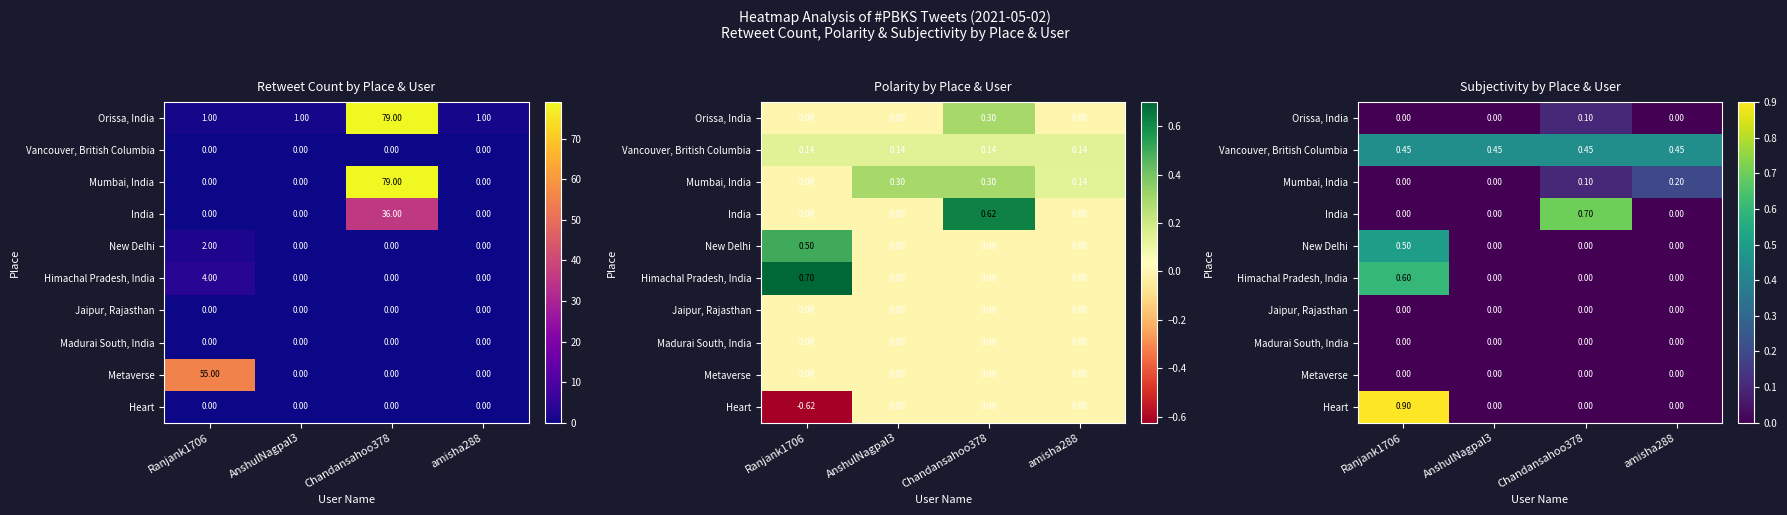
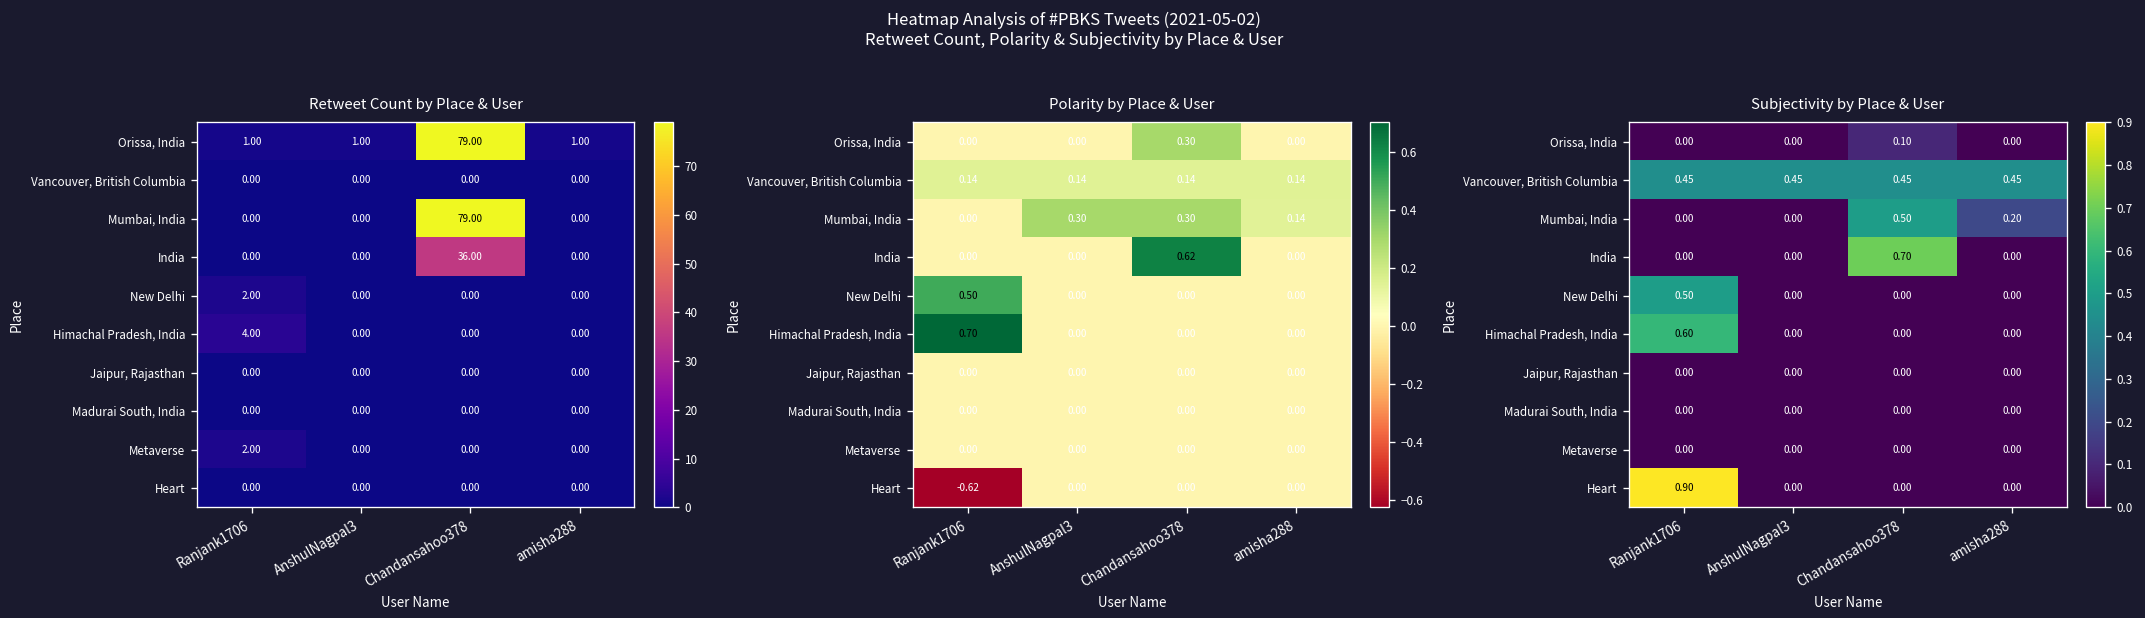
Retweet Count by Place & User, Metaverse, Ranjank1706: 55.00 -> 2.00
Subjectivity by Place & User, Mumbai, India, Chandansahoo378: 0.10 -> 0.50
